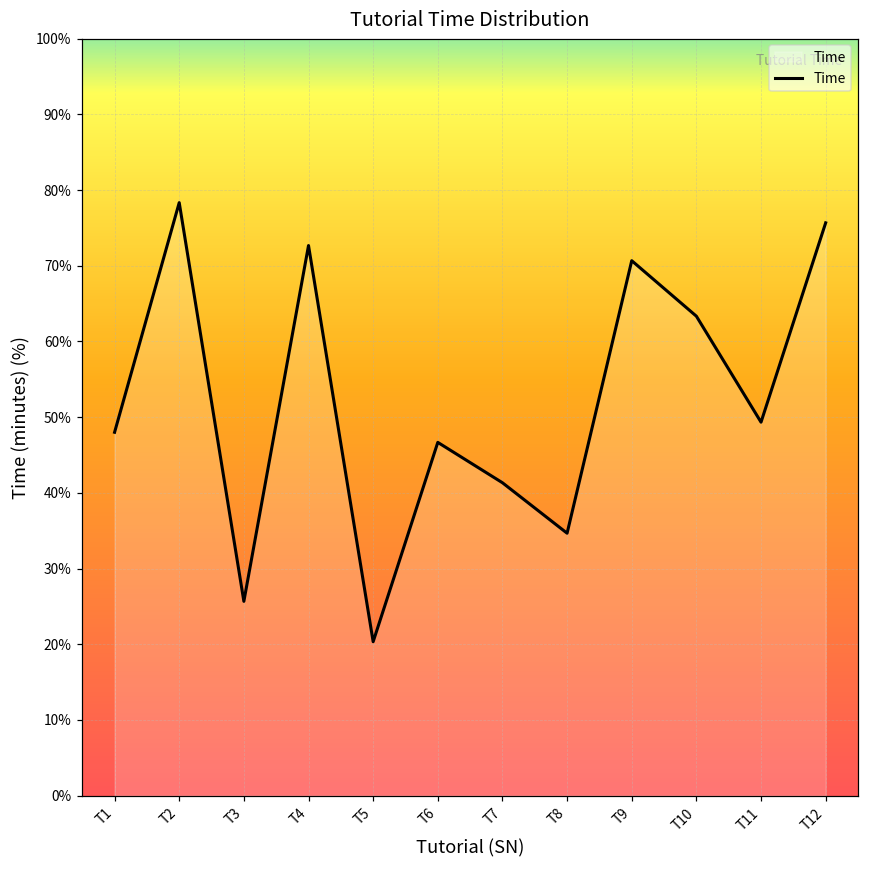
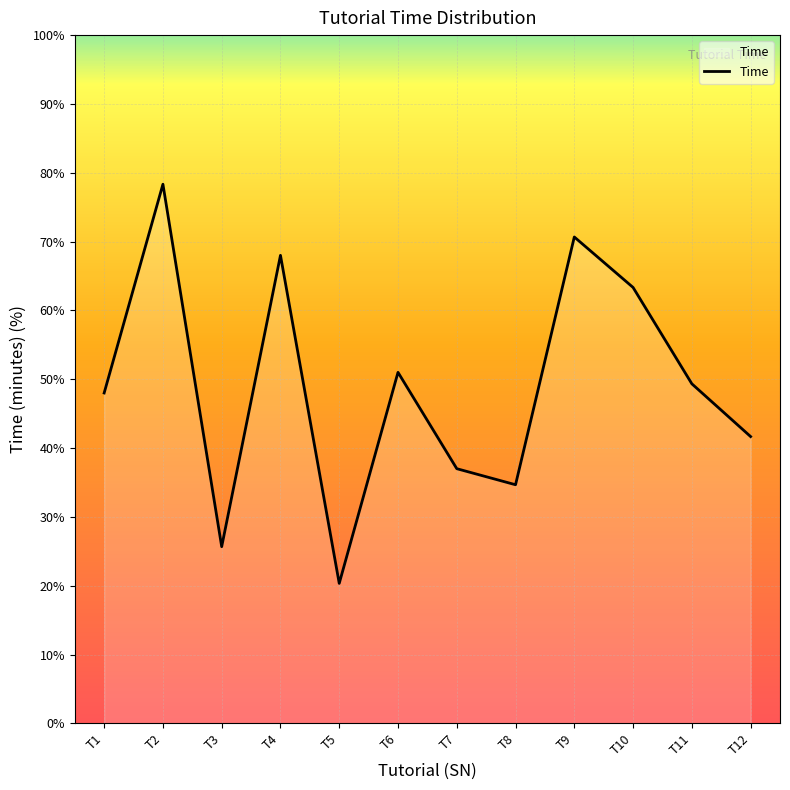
T4: 73% -> 68%
T6: 47% -> 51%
T7: 41% -> 37%
T12: 76% -> 42%
